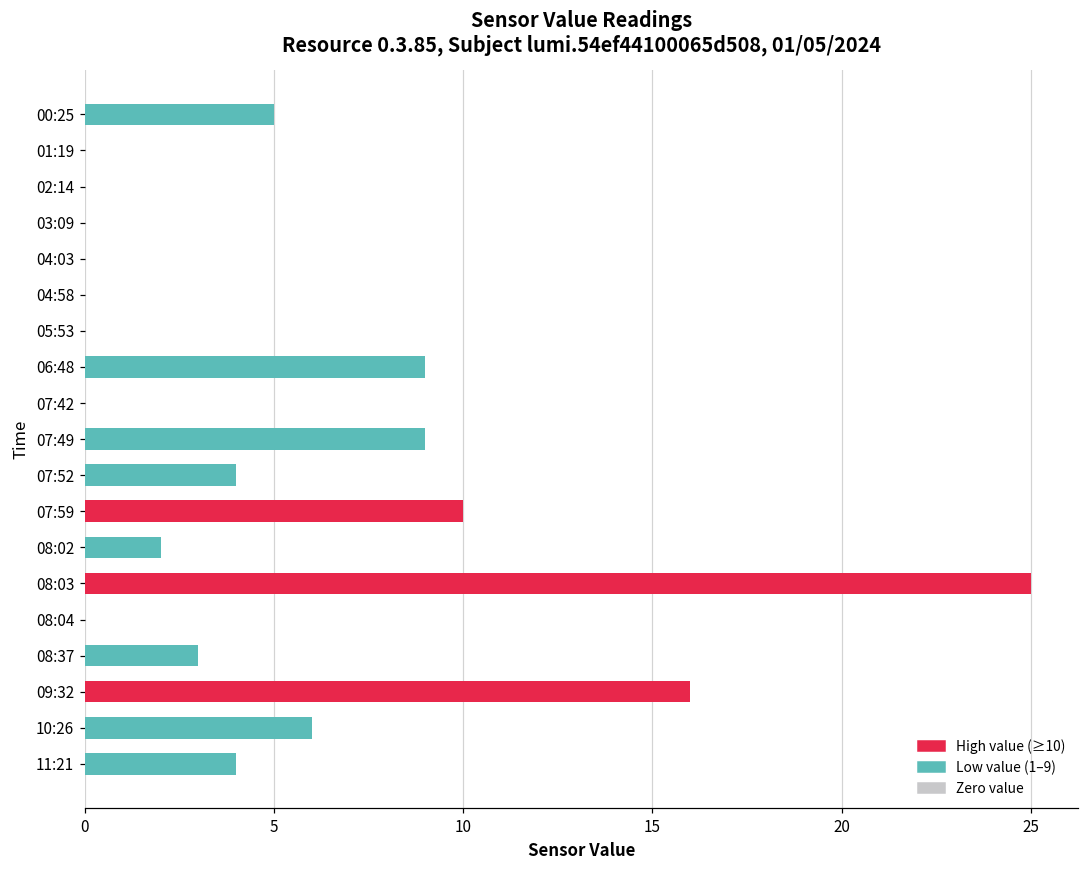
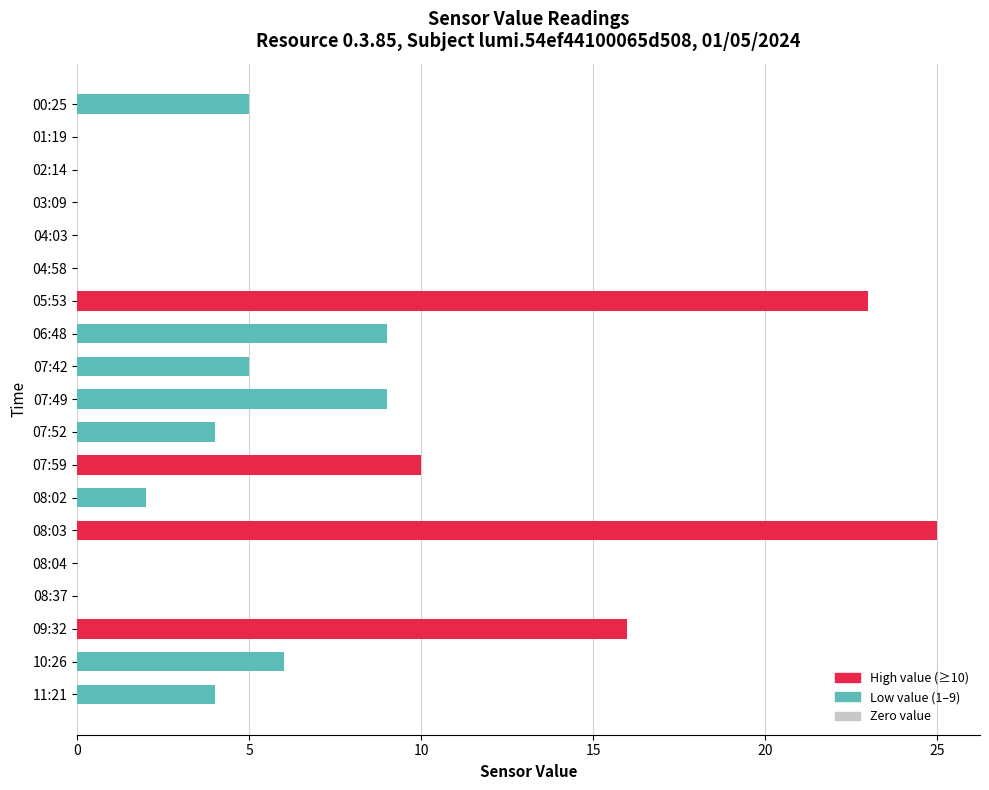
05:53: 0 -> 23
07:42: 0 -> 5
08:37: 3 -> 0
